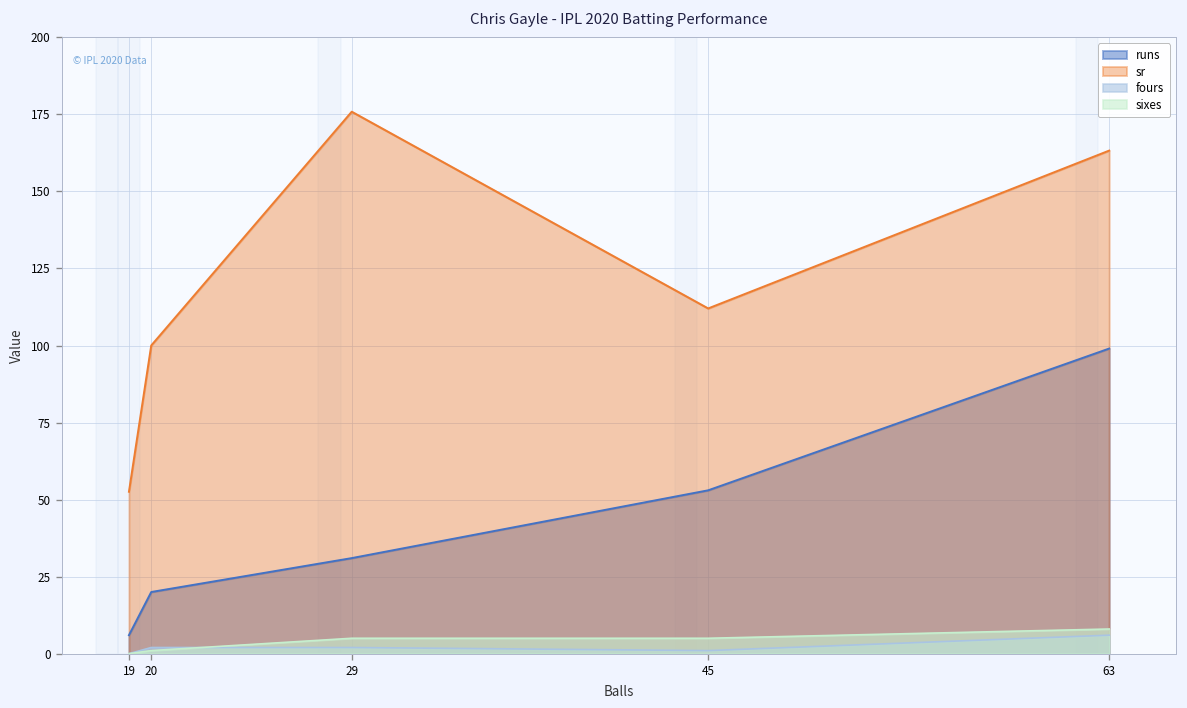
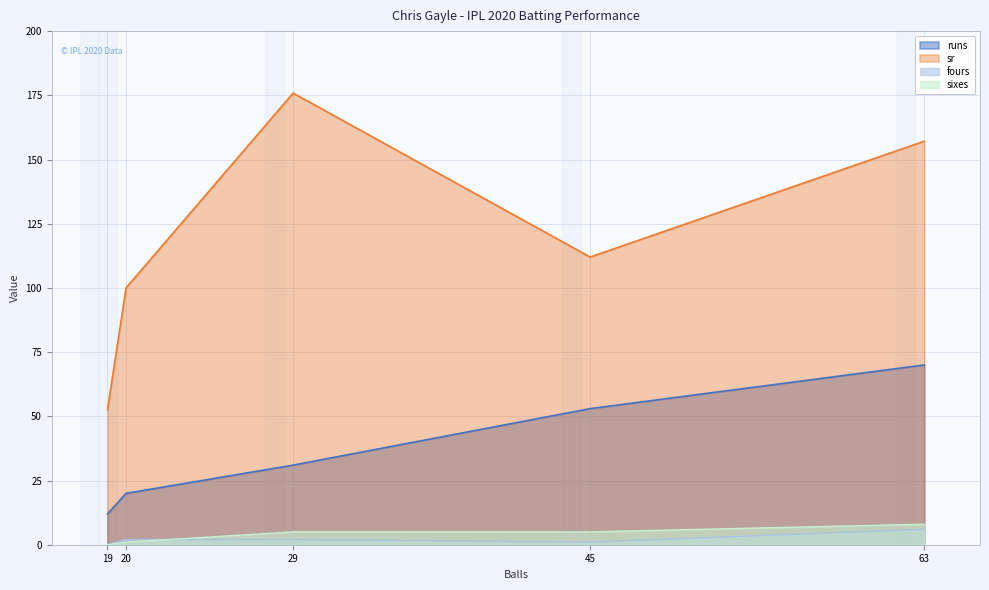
runs, 19: 6 -> 12
runs, 63: 99 -> 70
sr, 63: 163 -> 157
